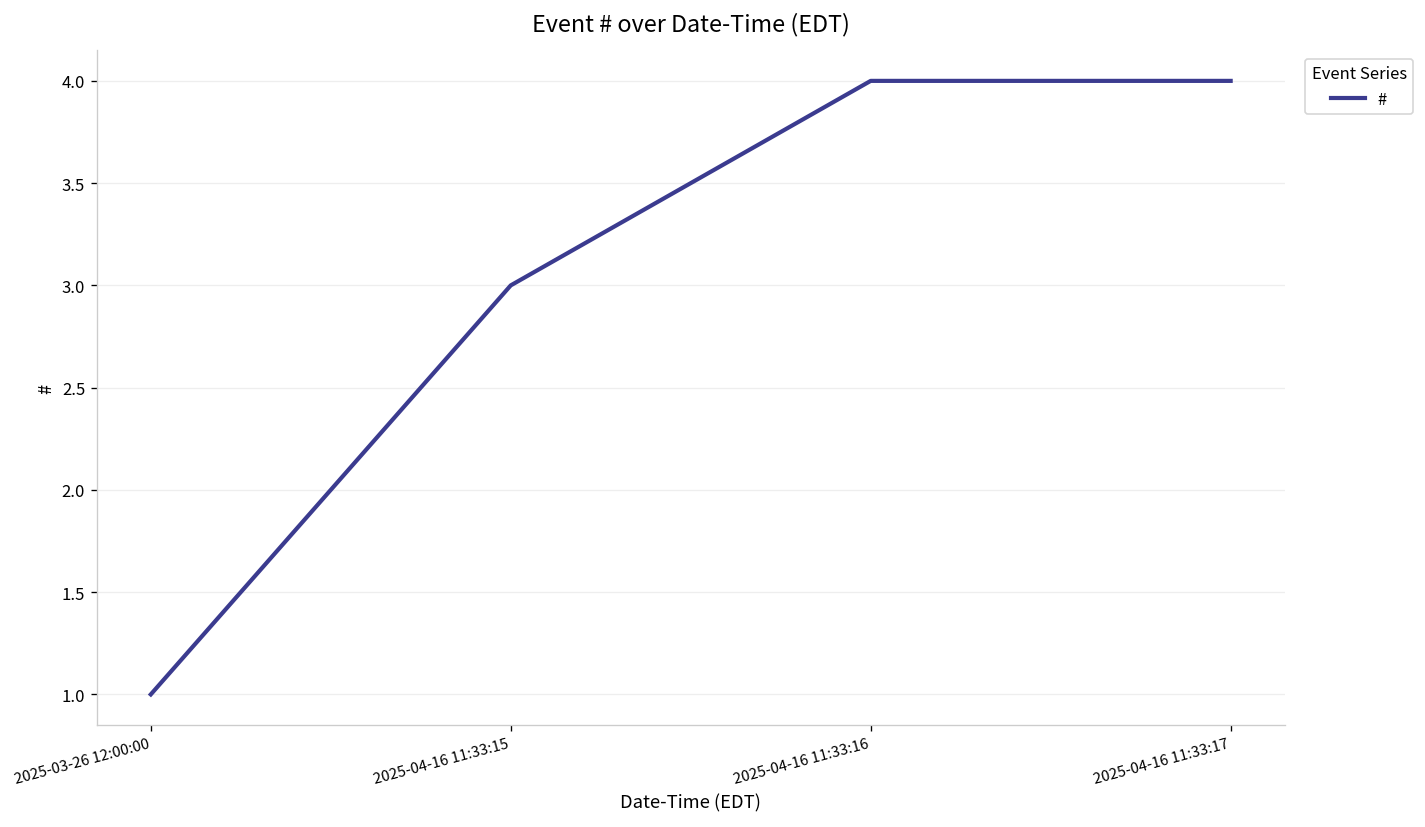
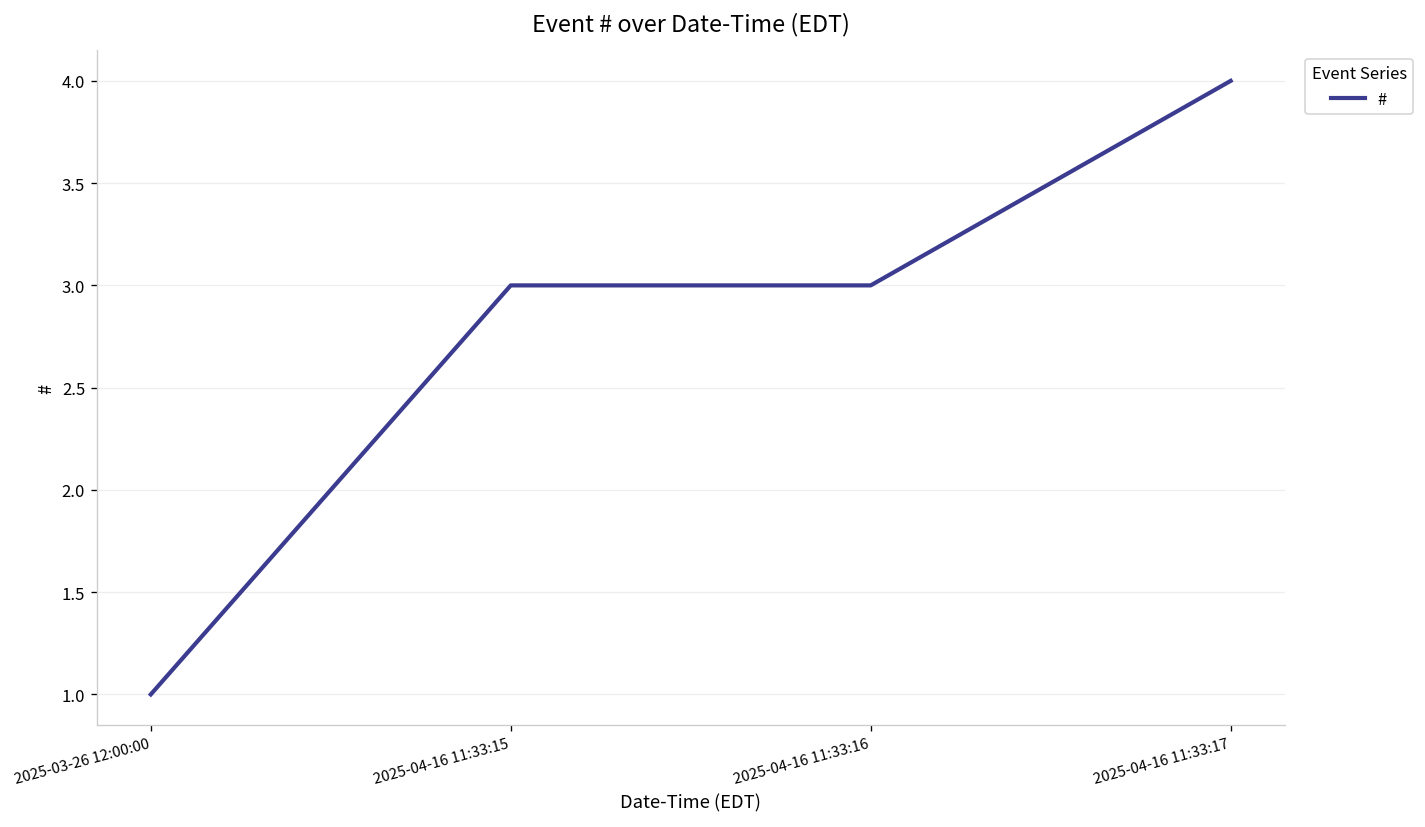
2025-04-16 11:33:16: 4 -> 3
